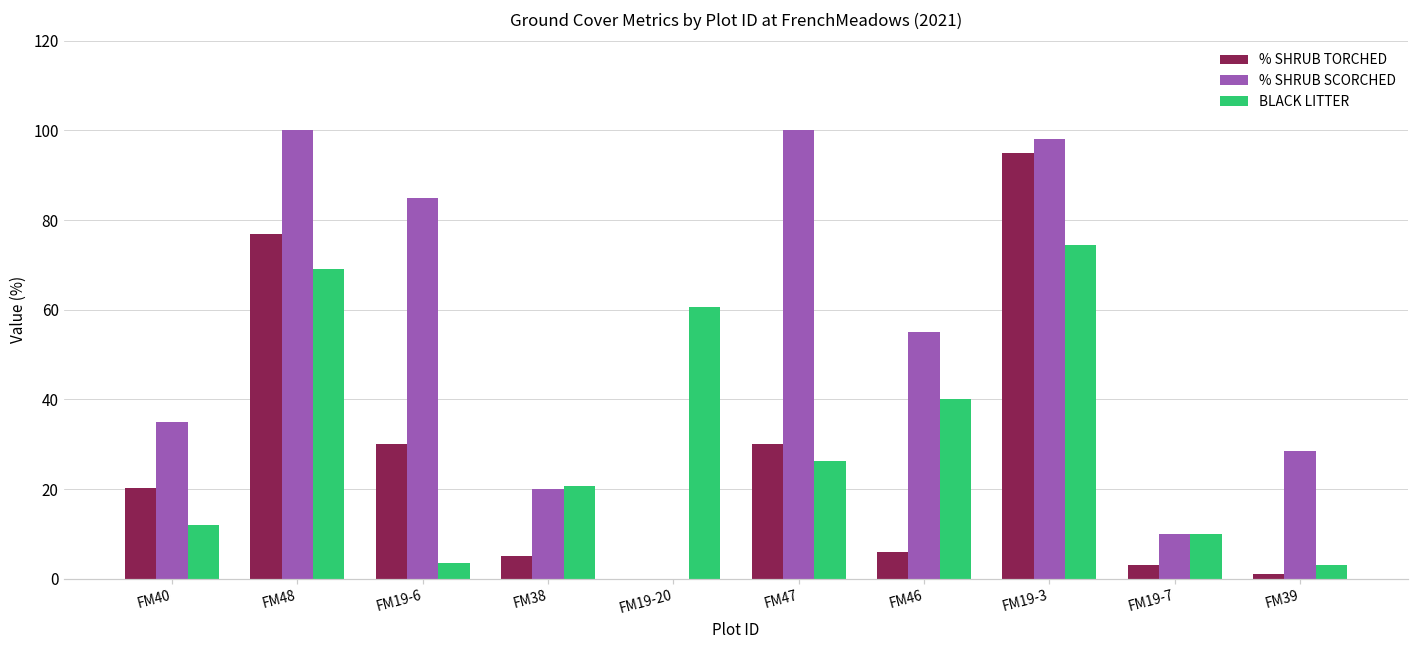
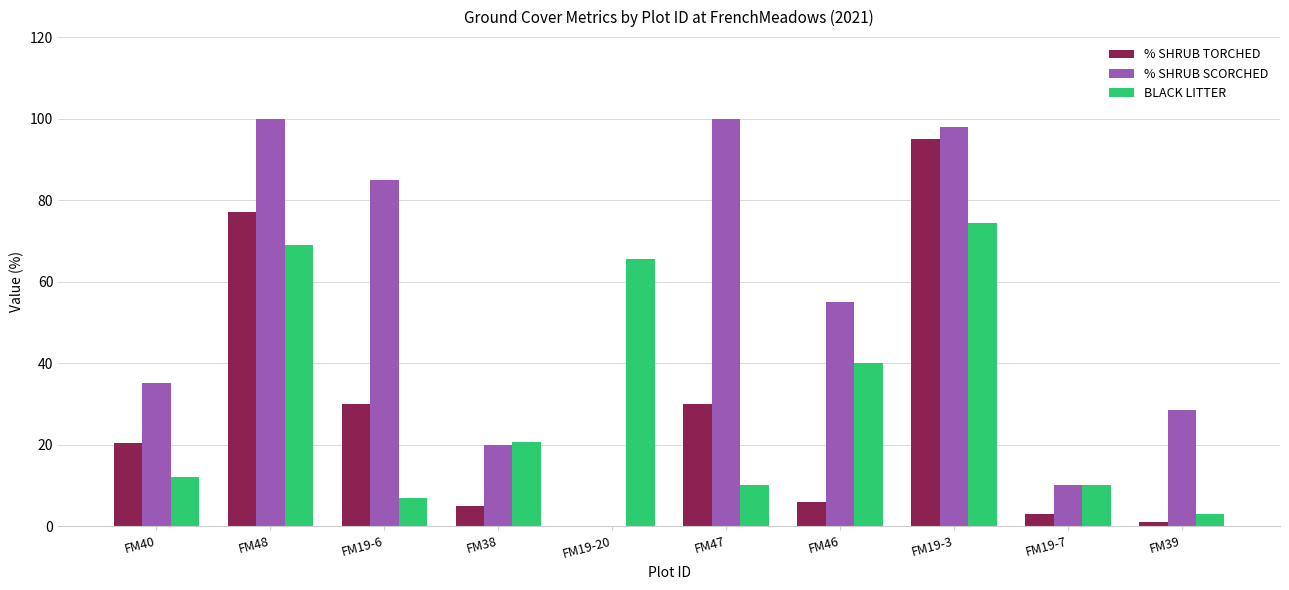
BLACK LITTER, FM19-6: 4 -> 7
BLACK LITTER, FM19-20: 61 -> 66
BLACK LITTER, FM47: 26 -> 10
